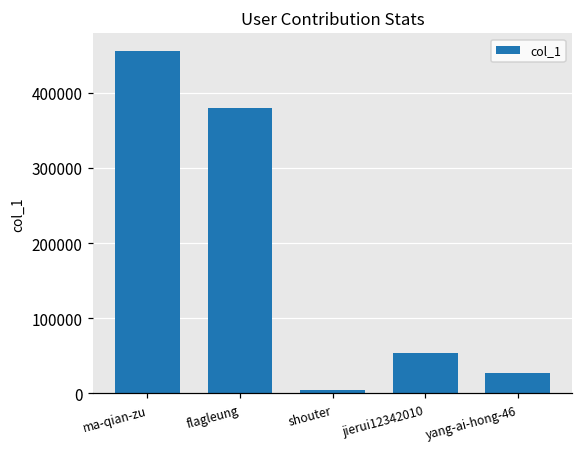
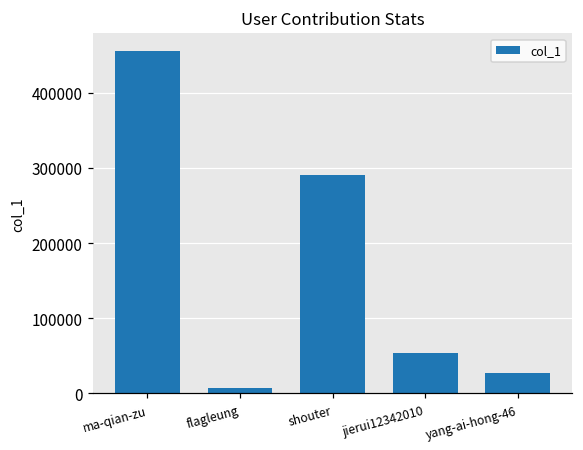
flagleung: 380000 -> 10000
shouter: 0 -> 290000
